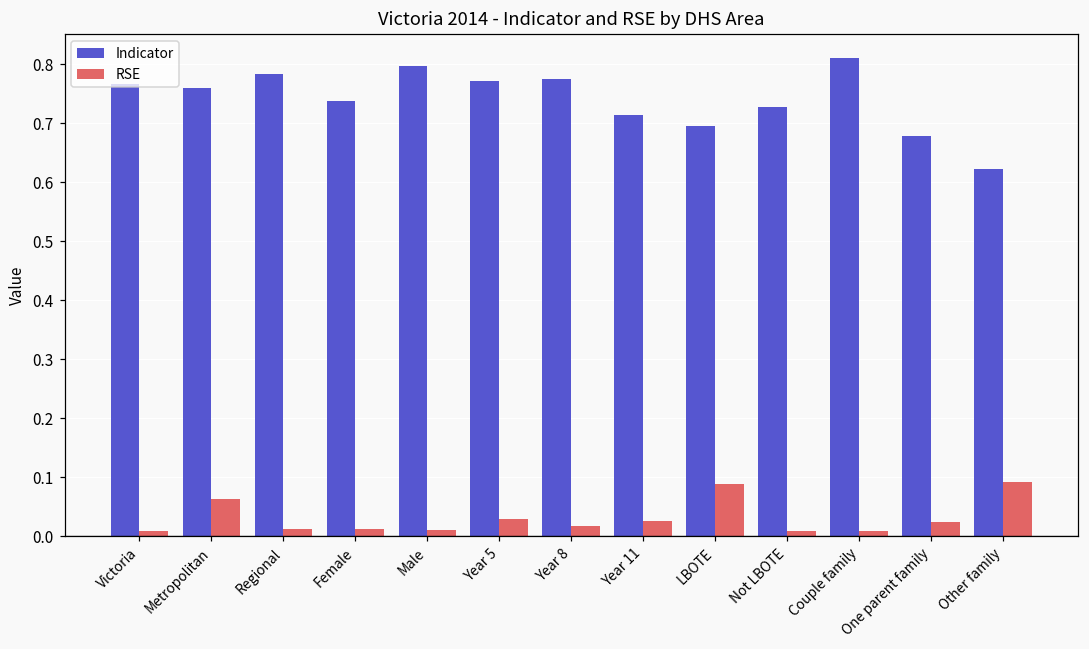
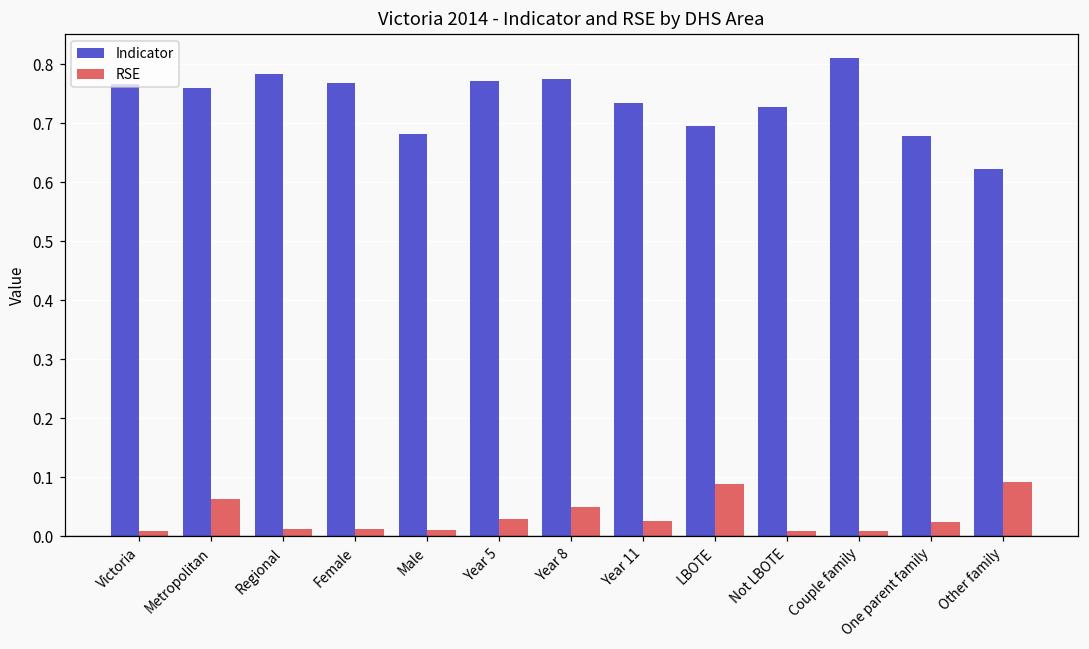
Indicator, Female: 0.74 -> 0.77
Indicator, Male: 0.80 -> 0.68
RSE, Year 8: 0.02 -> 0.05
Indicator, Year 11: 0.71 -> 0.73
